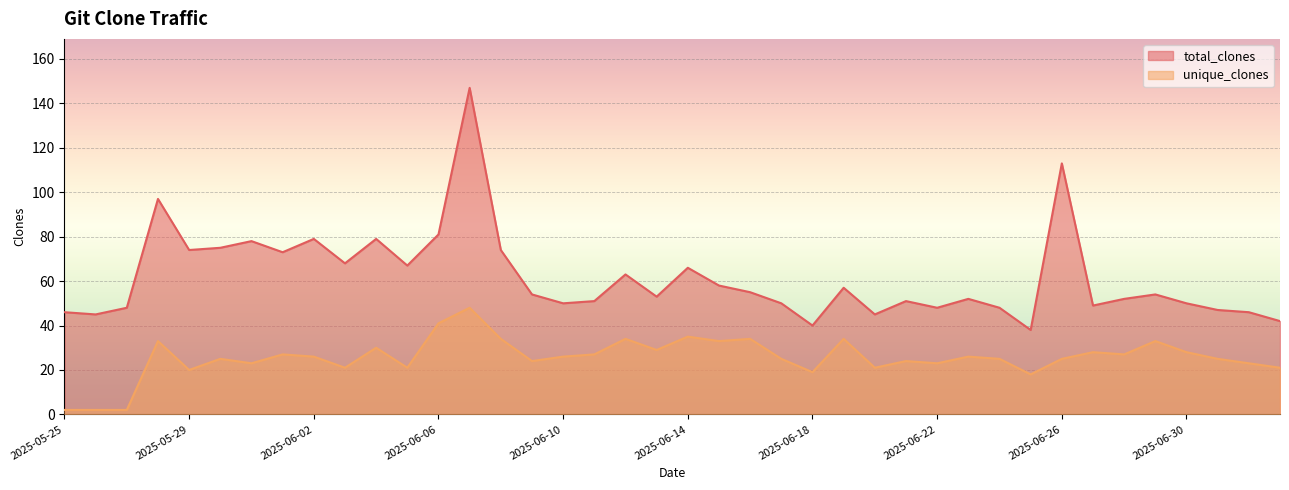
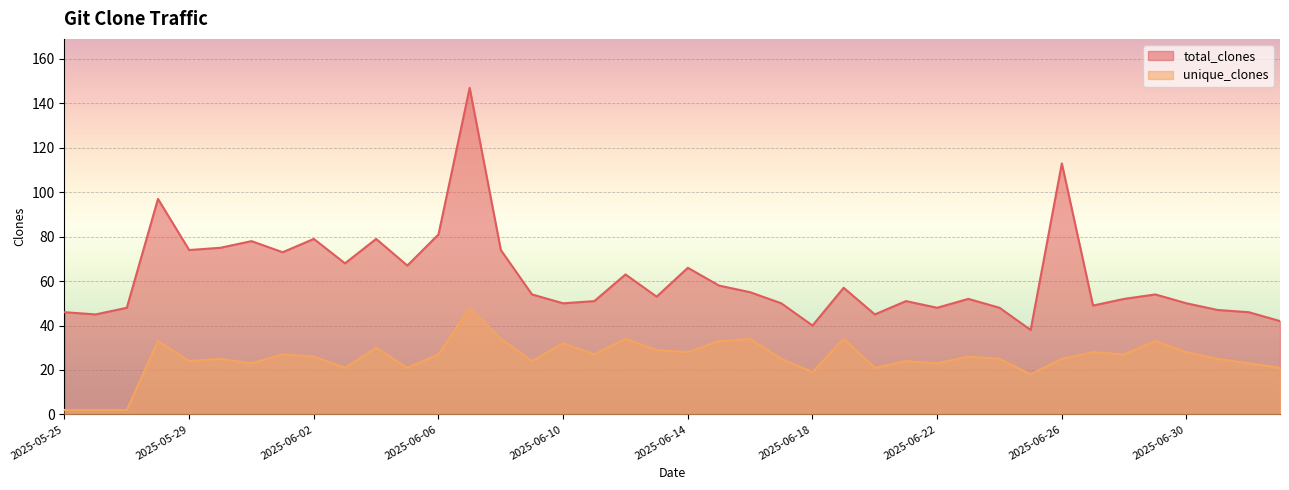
unique_clones, 2025-05-29: 20 -> 24
unique_clones, 2025-06-06: 41 -> 27
unique_clones, 2025-06-10: 26 -> 32
unique_clones, 2025-06-14: 35 -> 28
